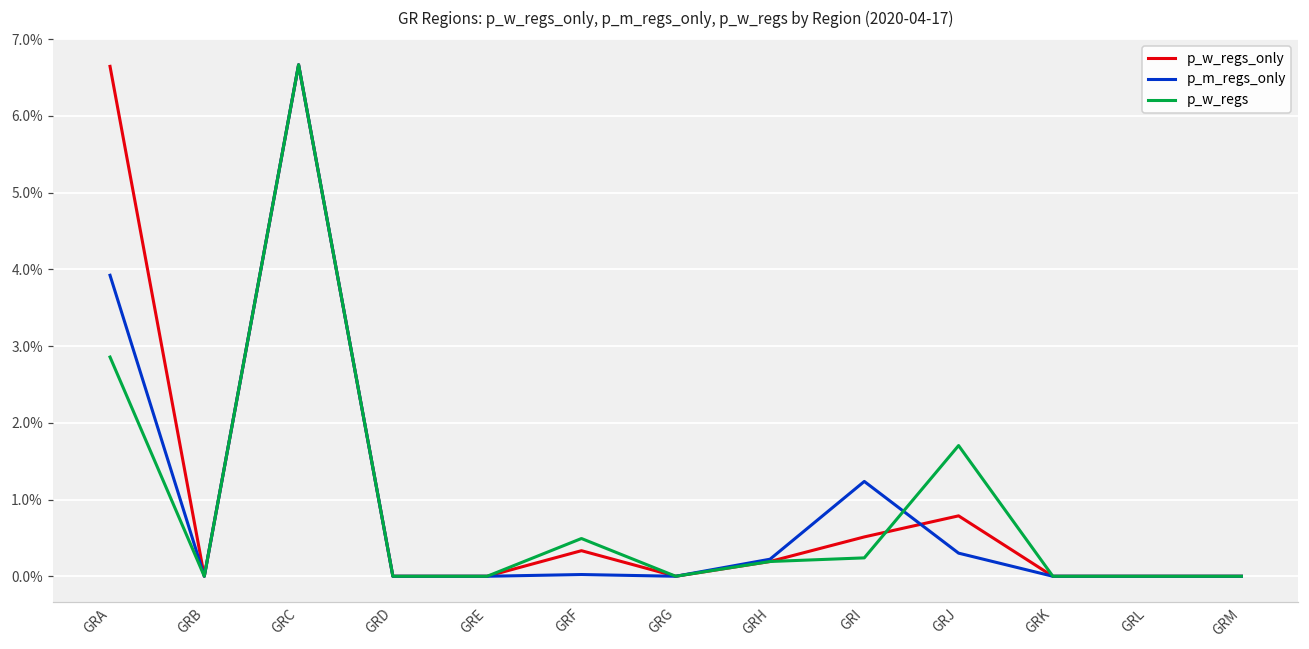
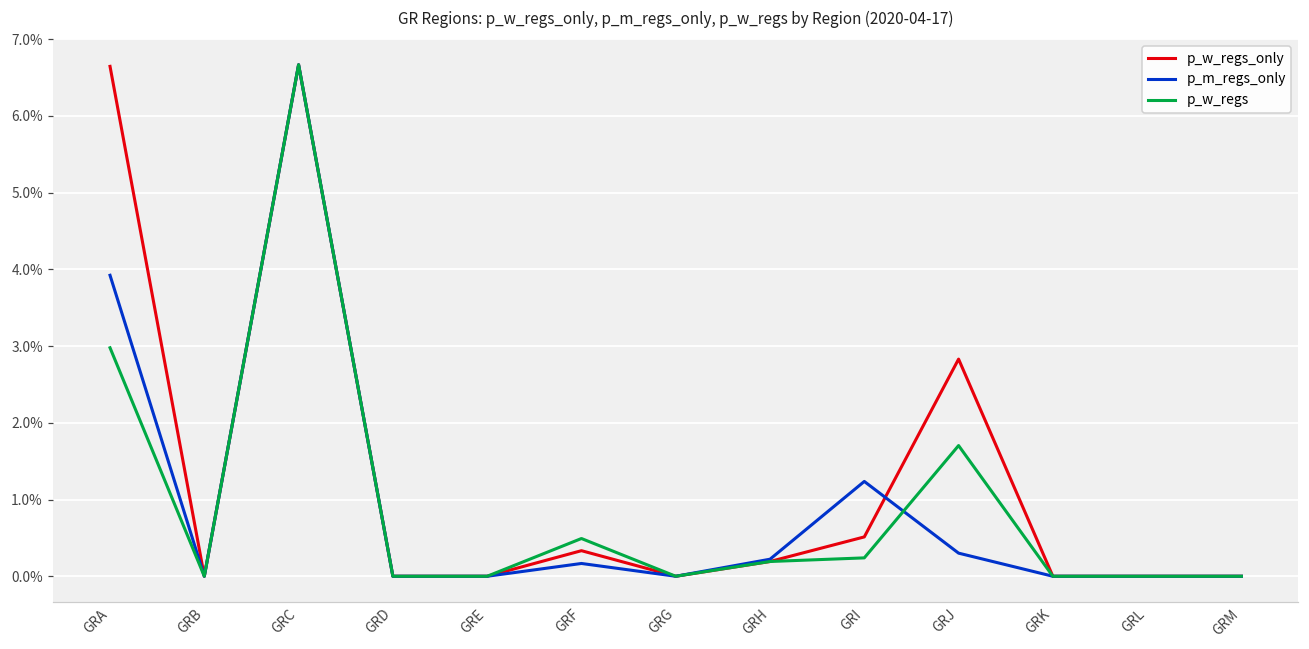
p_w_regs, GRA: 2.9% -> 3.0%
p_m_regs_only, GRF: 0.0% -> 0.2%
p_w_regs_only, GRJ: 0.8% -> 2.8%
